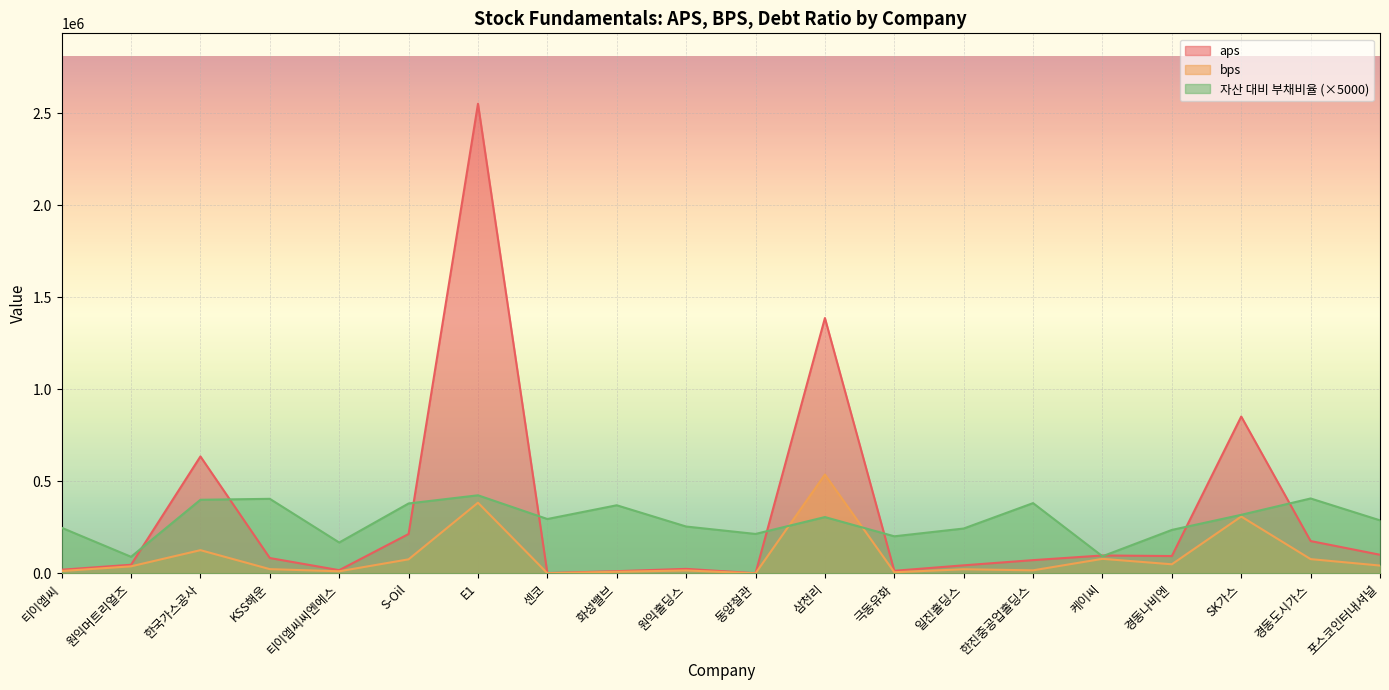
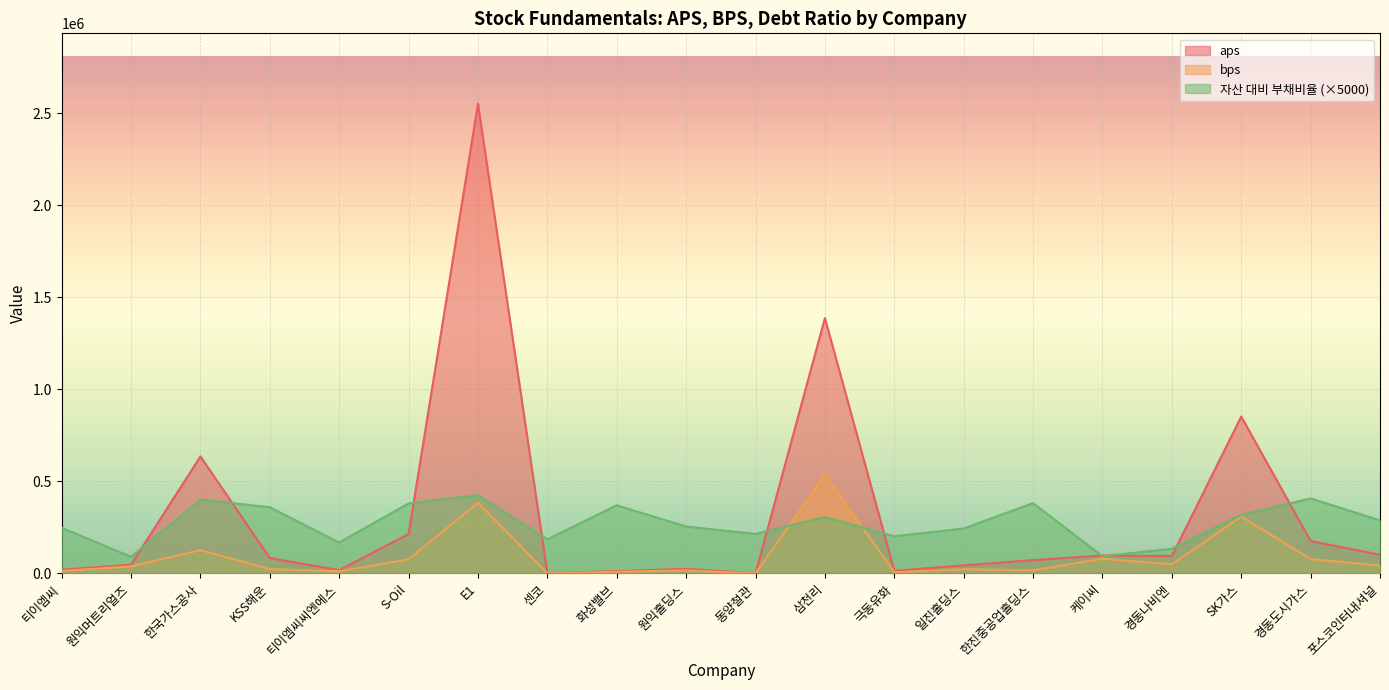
자산 대비 부채비율 (×5000), KSS해운: 410000 -> 360000
자산 대비 부채비율 (×5000), 센코: 300000 -> 190000
자산 대비 부채비율 (×5000), 경동나비엔: 240000 -> 130000
